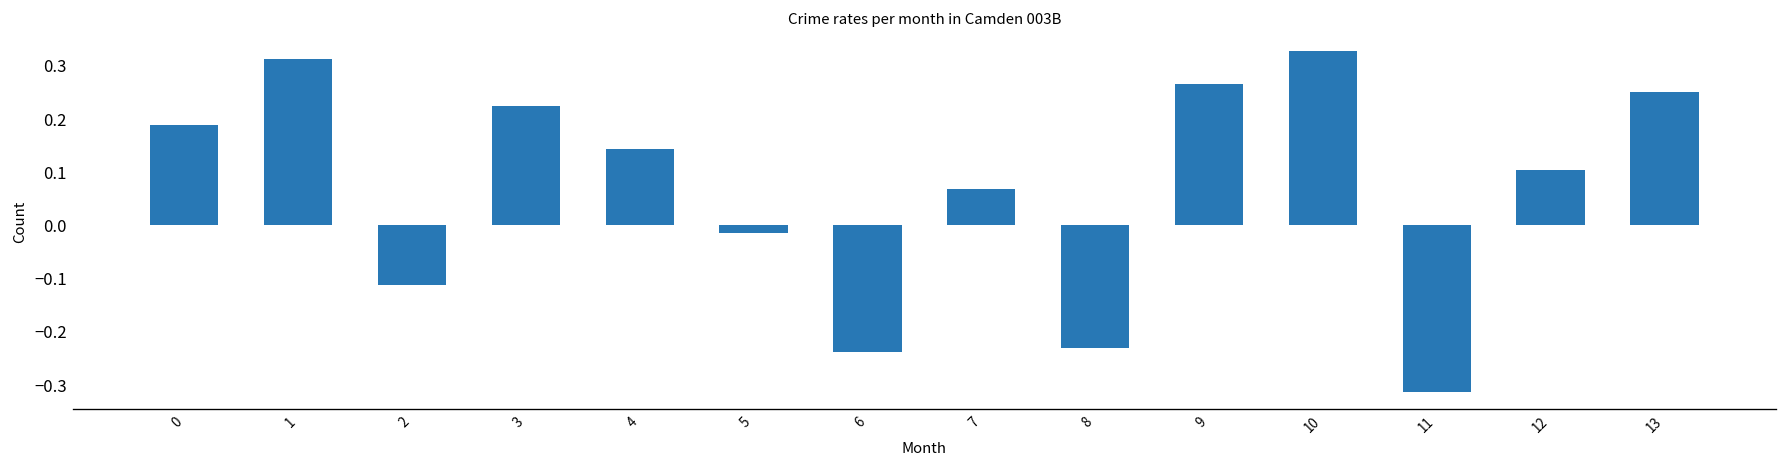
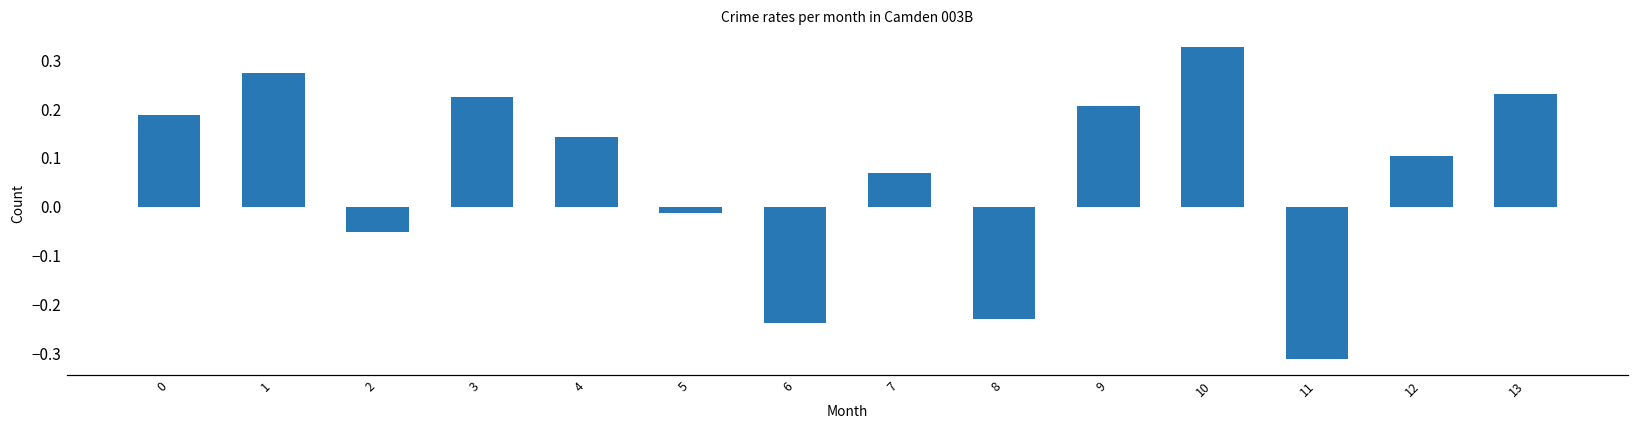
1: 0.31 -> 0.27
2: -0.11 -> -0.05
9: 0.27 -> 0.21
13: 0.25 -> 0.23
